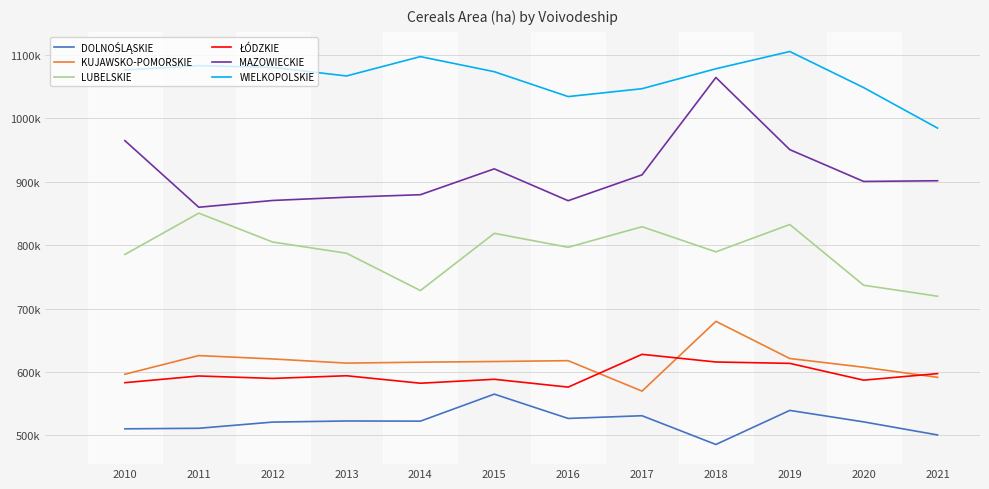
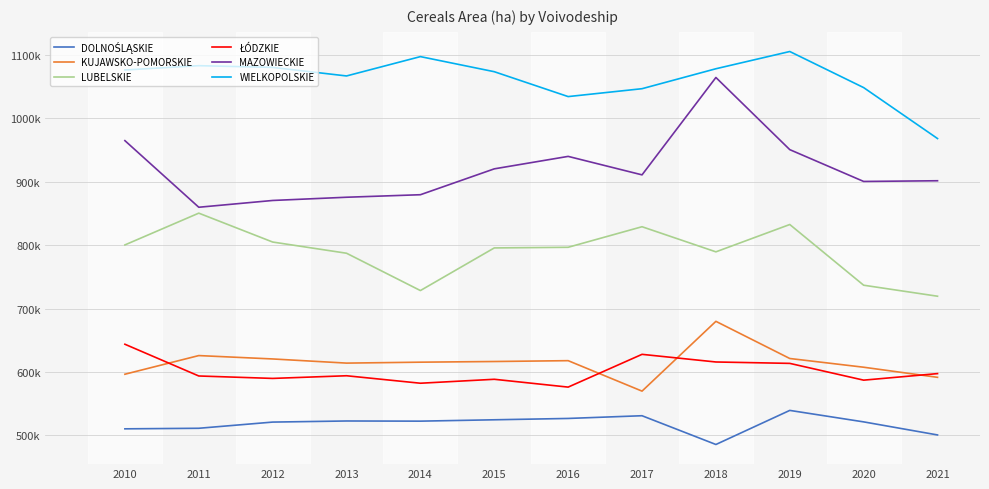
LUBELSKIE, 2010: 790000 -> 800000
ŁÓDZKIE, 2010: 580000 -> 640000
DOLNOŚLĄSKIE, 2015: 570000 -> 520000
LUBELSKIE, 2015: 820000 -> 800000
MAZOWIECKIE, 2016: 870000 -> 940000
WIELKOPOLSKIE, 2021: 980000 -> 970000
